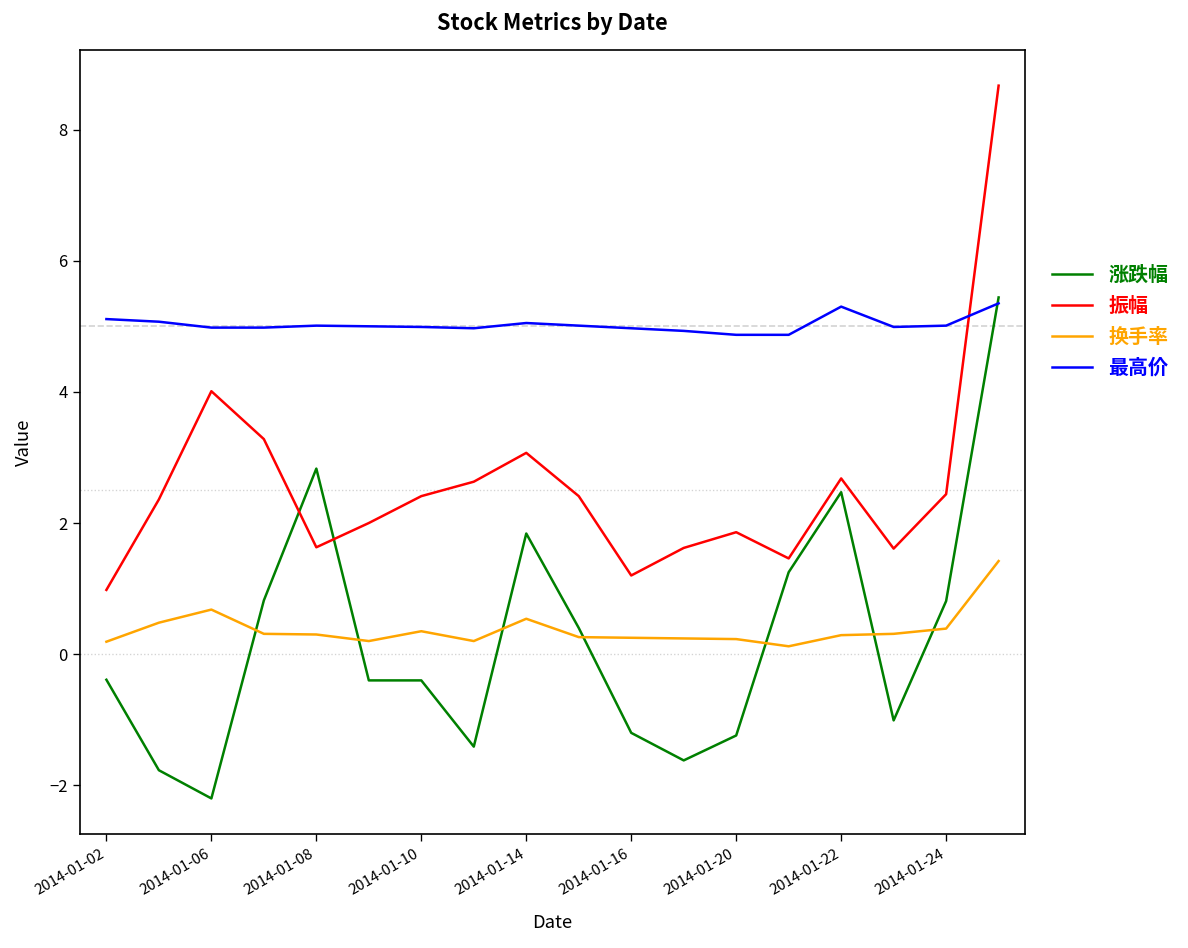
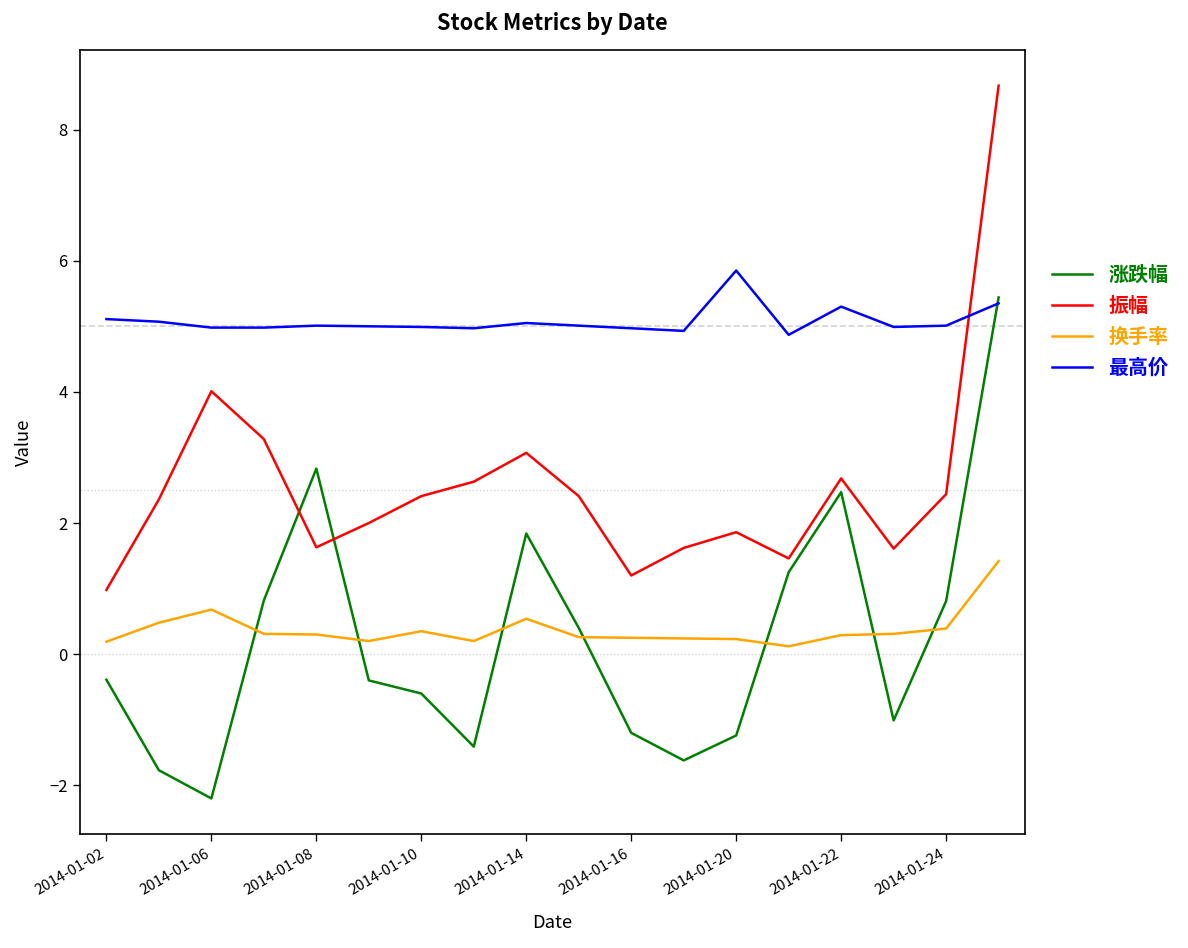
涨跌幅, 2014-01-10: -0.4 -> -0.6
最高价, 2014-01-20: 4.9 -> 5.9
